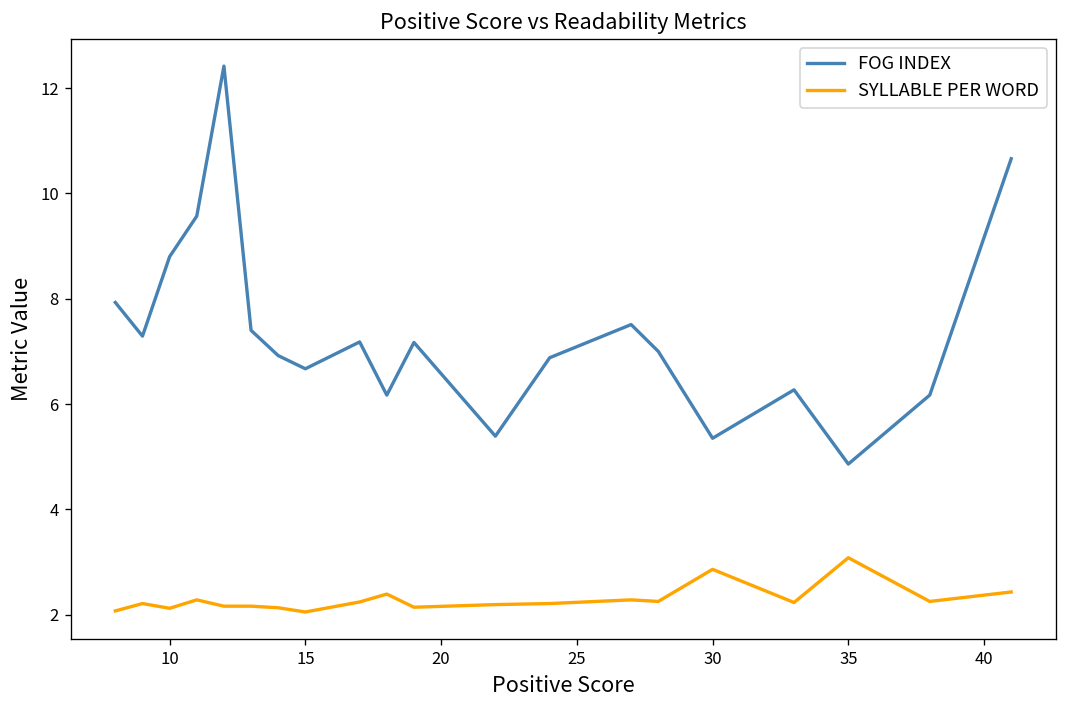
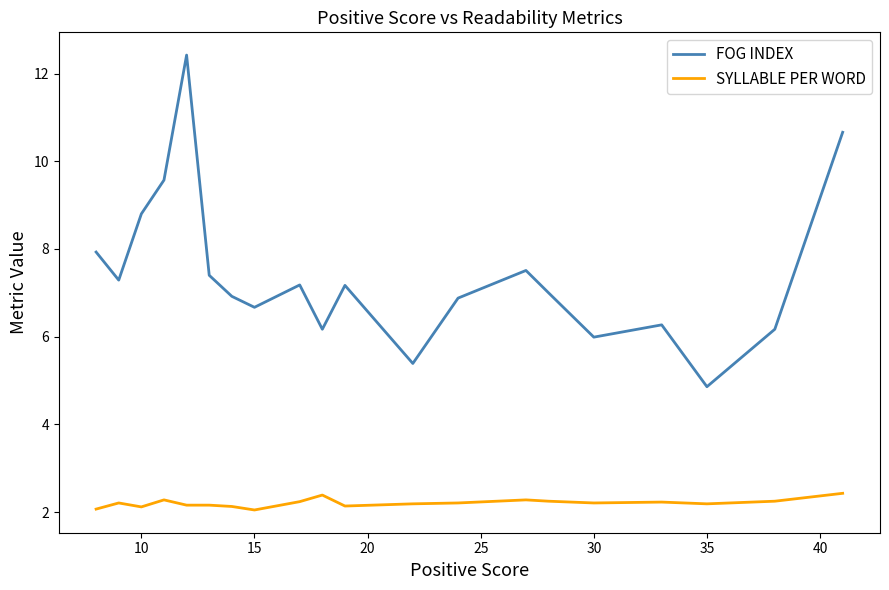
FOG INDEX, 30: 5.4 -> 6.0
SYLLABLE PER WORD, 30: 2.9 -> 2.2
SYLLABLE PER WORD, 35: 3.1 -> 2.2
